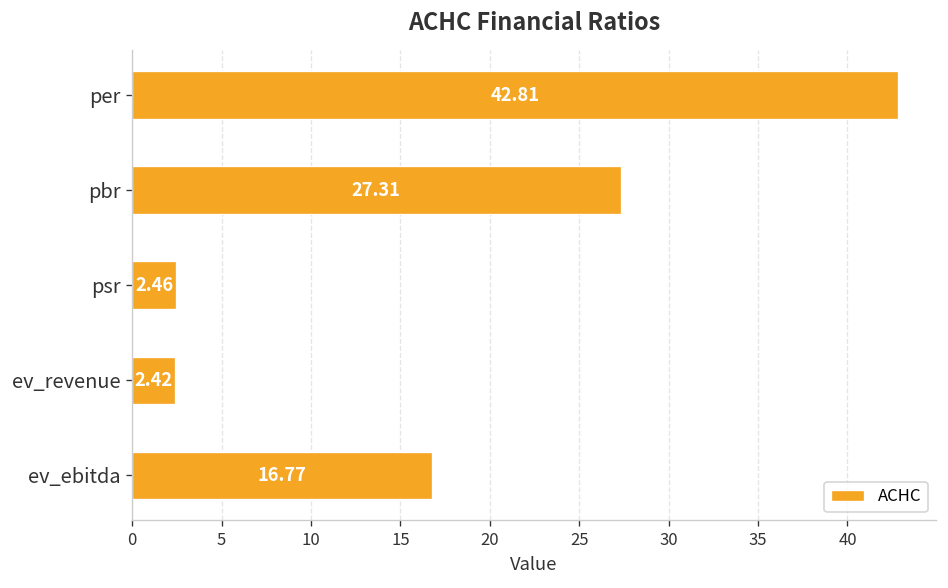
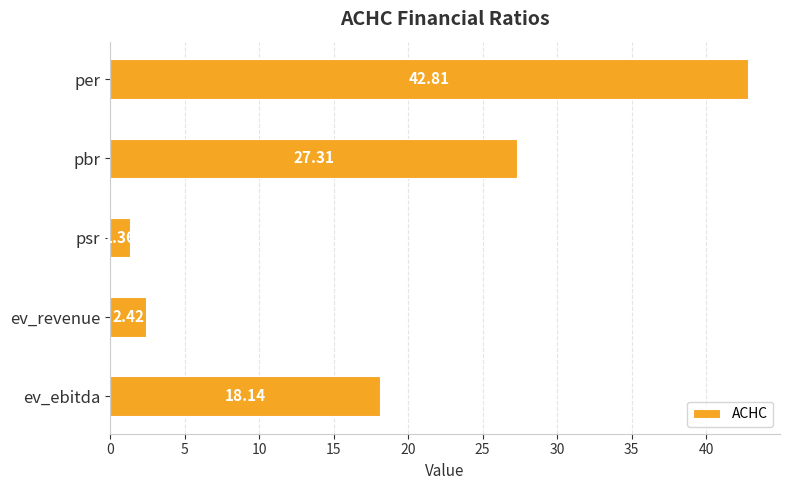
psr: 2.46 -> 1.36
ev_ebitda: 16.77 -> 18.14
